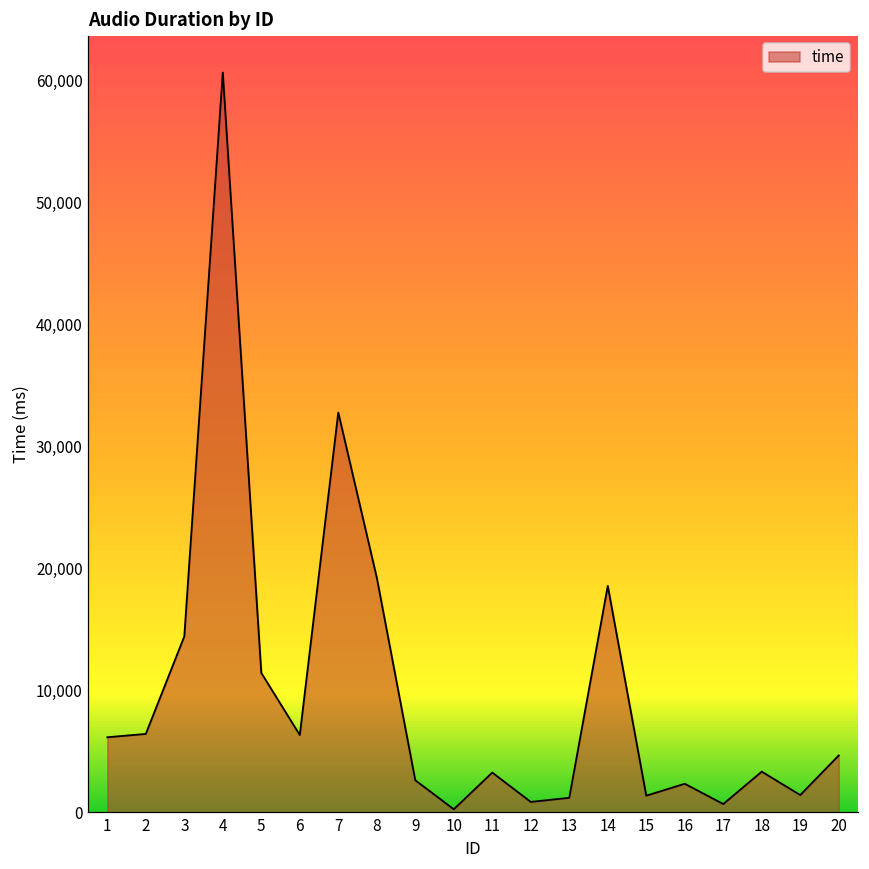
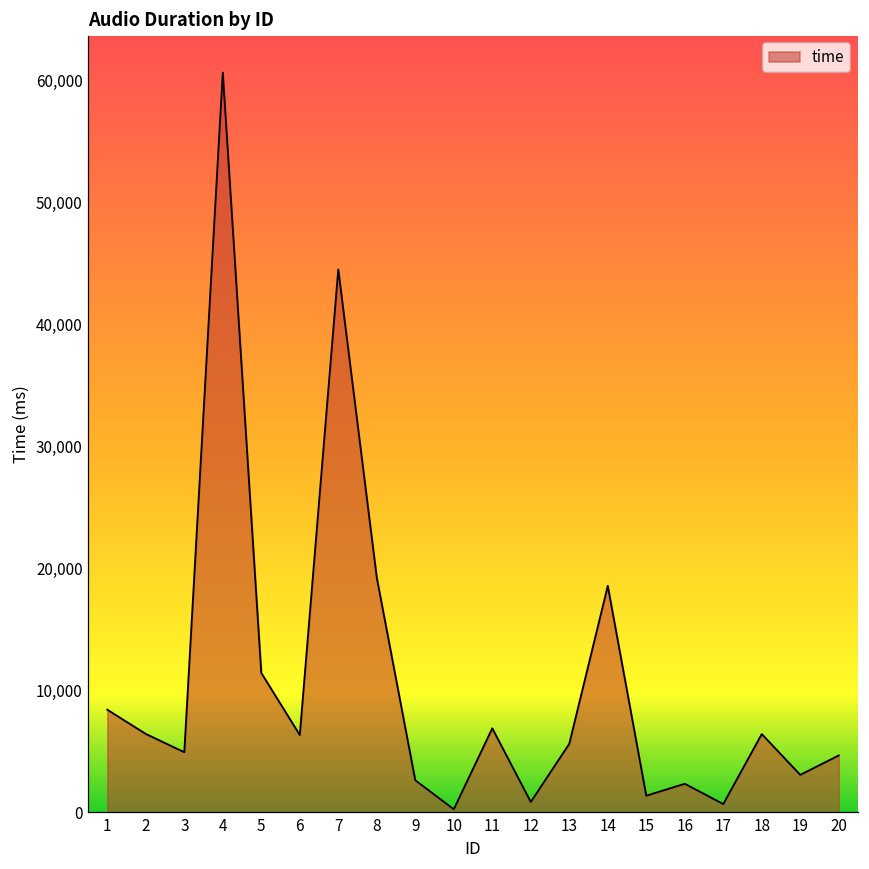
1: 6,200 -> 8,400
3: 14,400 -> 4,900
7: 32,800 -> 44,500
11: 3,300 -> 6,900
13: 1,200 -> 5,600
18: 3,300 -> 6,400
19: 1,400 -> 3,100
